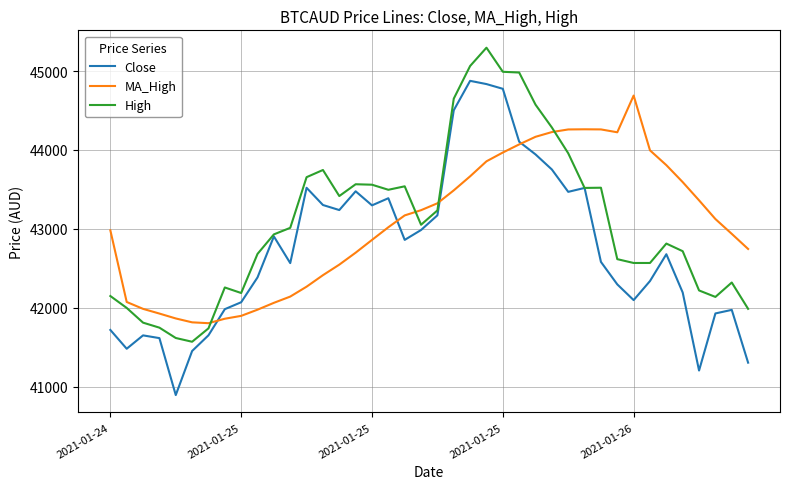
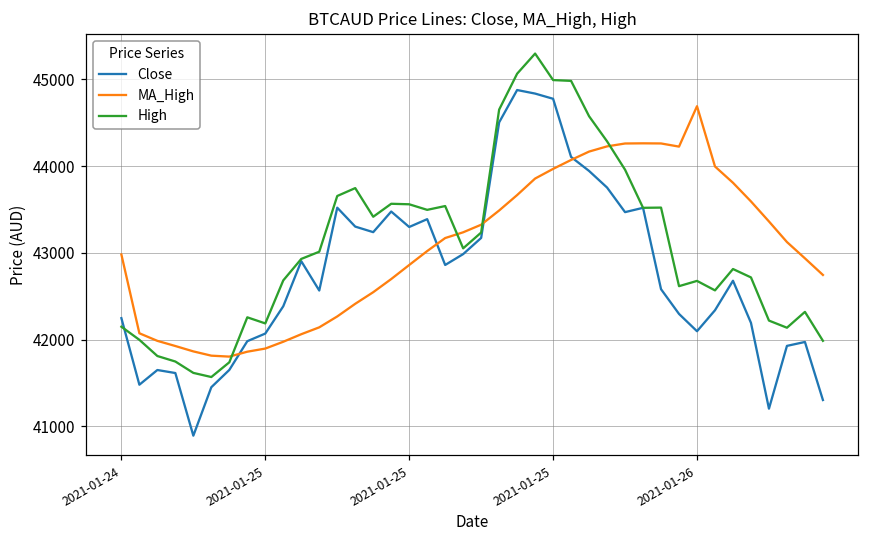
Close, 2021-01-24: 41700 -> 42200
High, 2021-01-26: 42600 -> 42700
